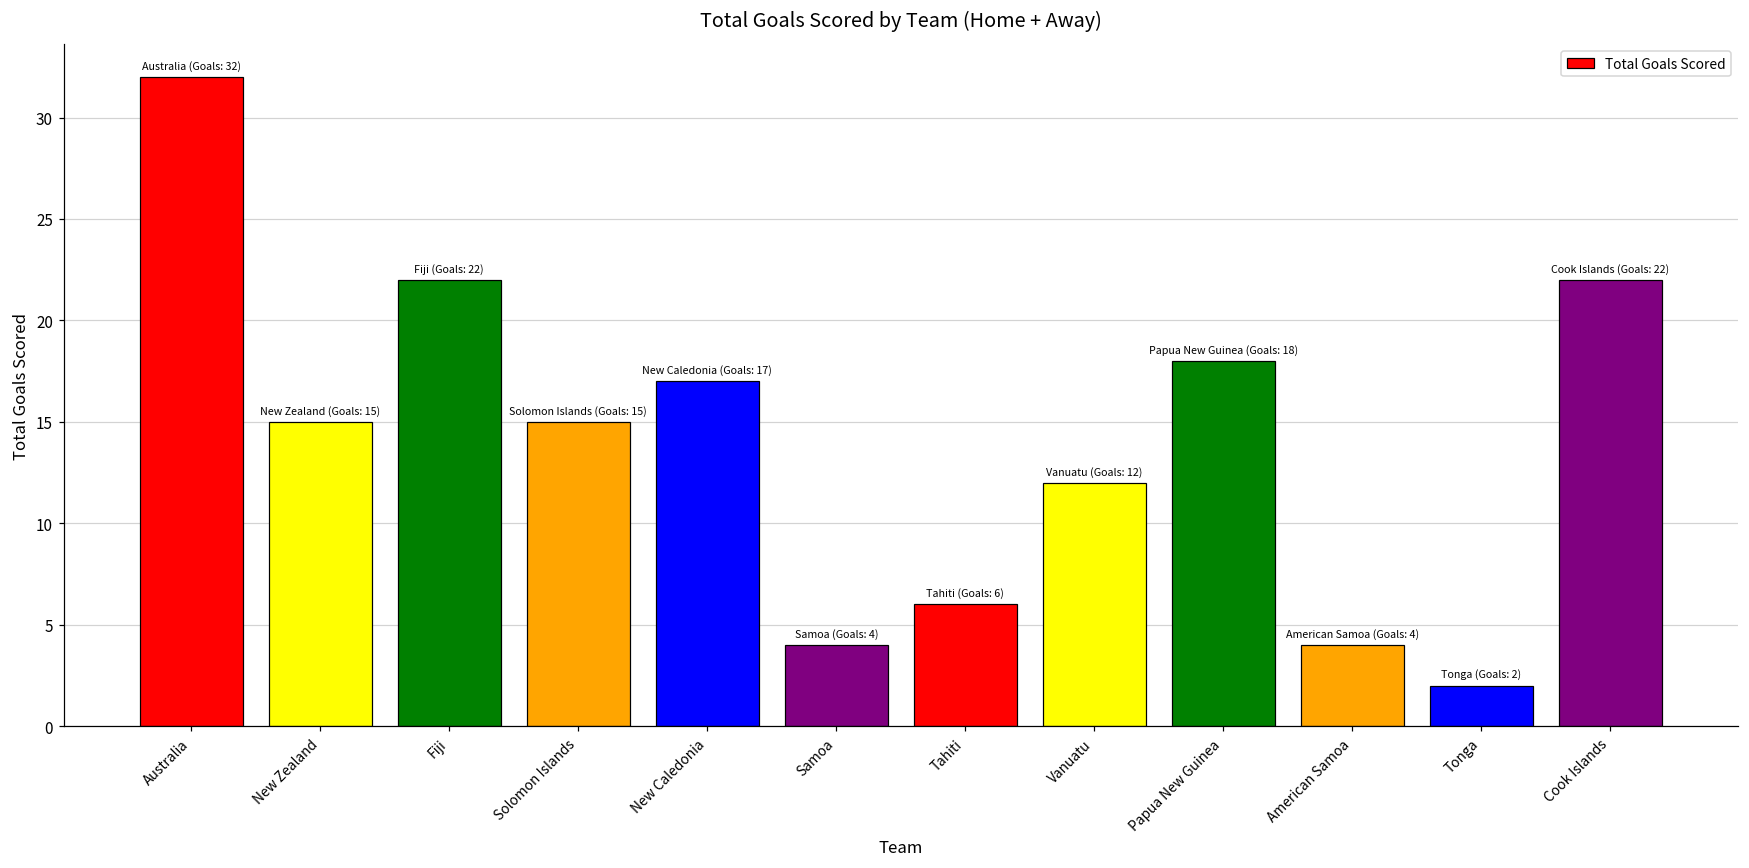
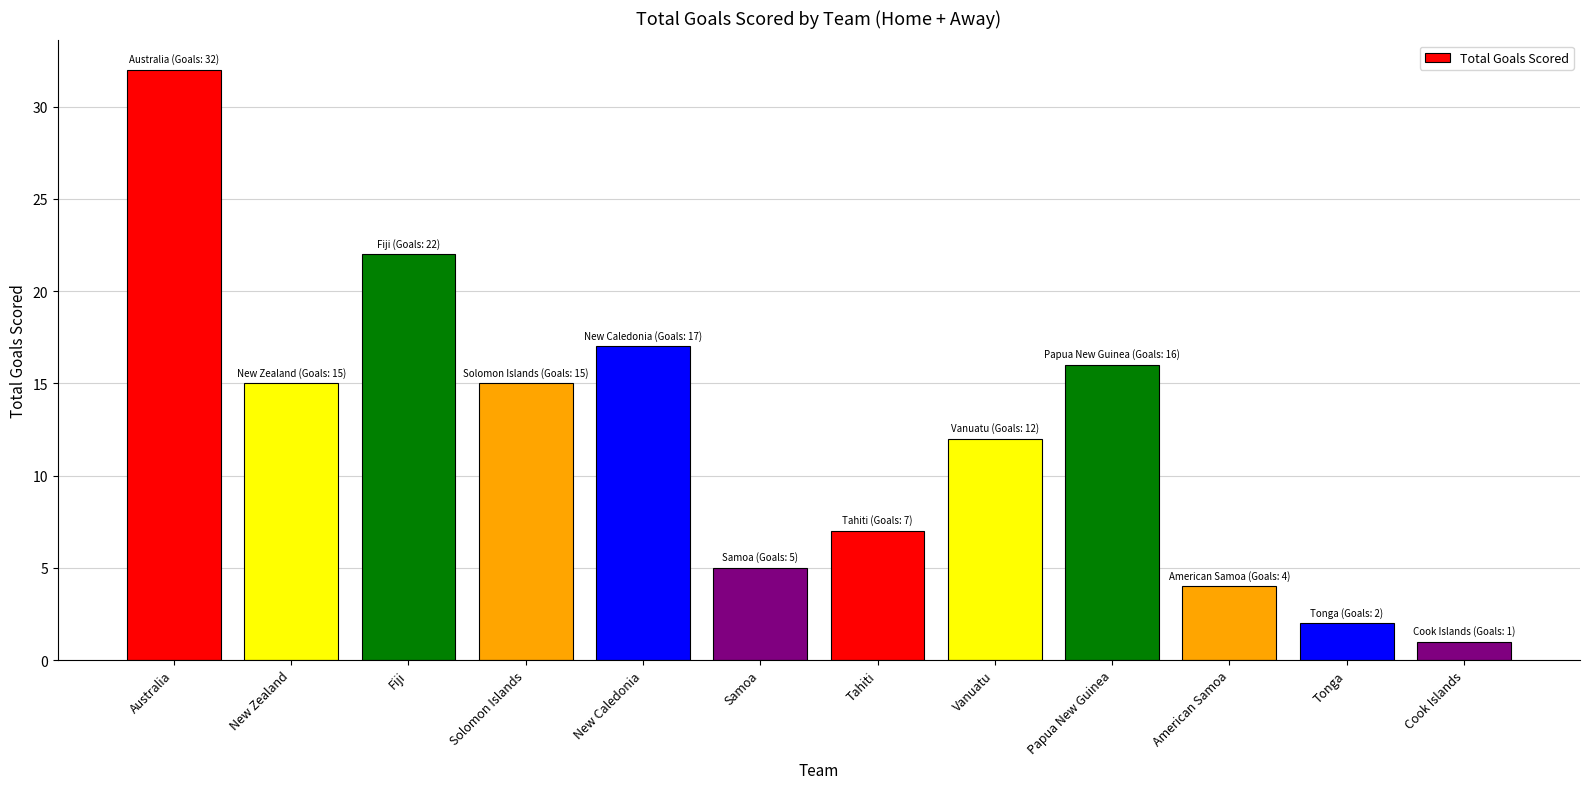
Samoa: 4 -> 5
Tahiti: 6 -> 7
Papua New Guinea: 18 -> 16
Cook Islands: 22 -> 1
